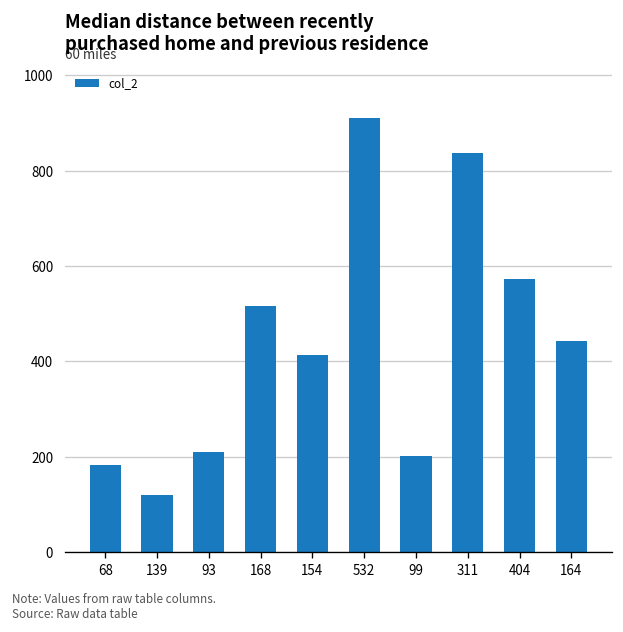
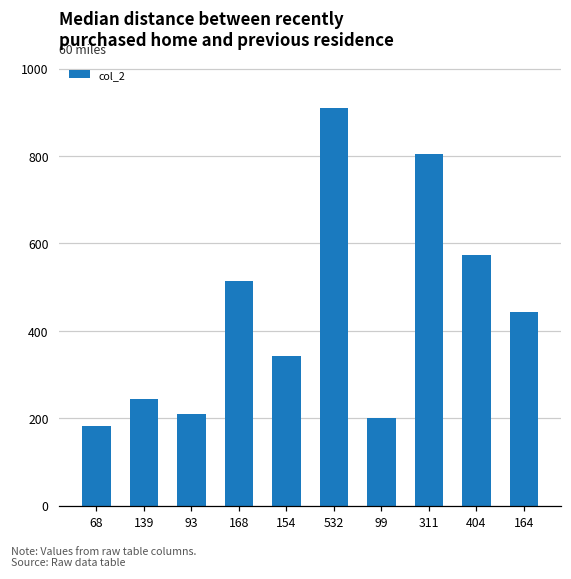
139: 120 -> 250
154: 410 -> 340
311: 840 -> 800
